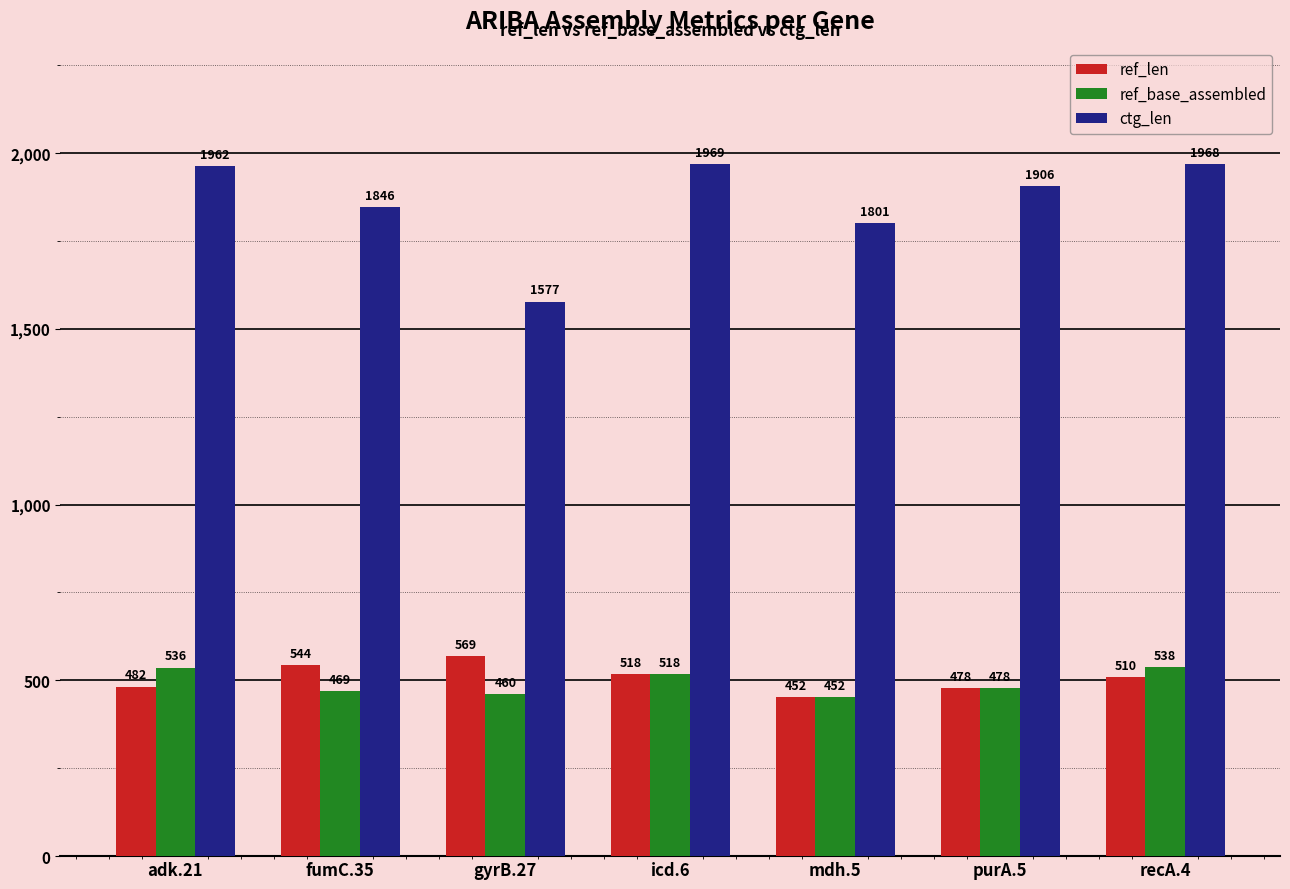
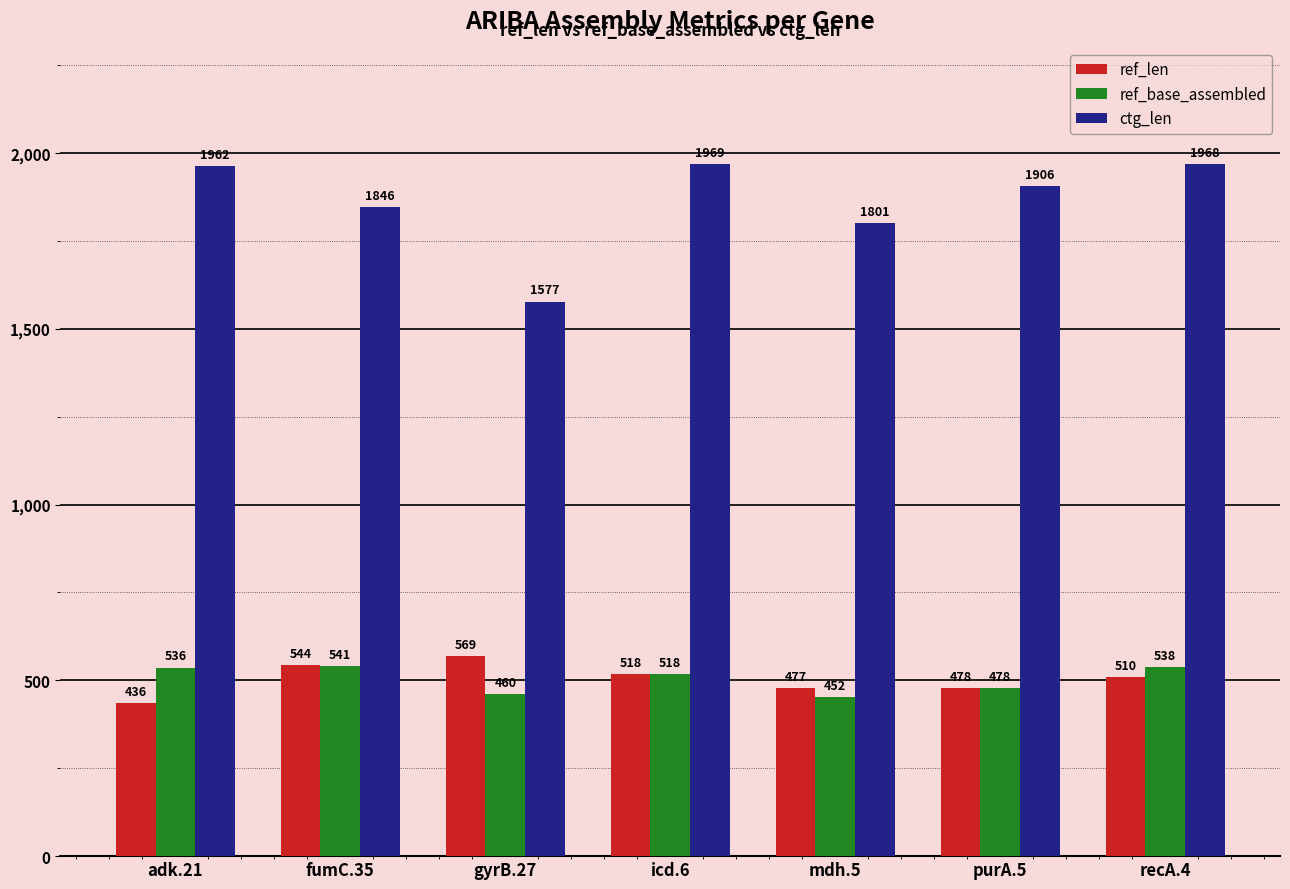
ref_len, adk.21: 482 -> 436
ref_base_assembled, fumC.35: 469 -> 541
ref_len, mdh.5: 452 -> 477
